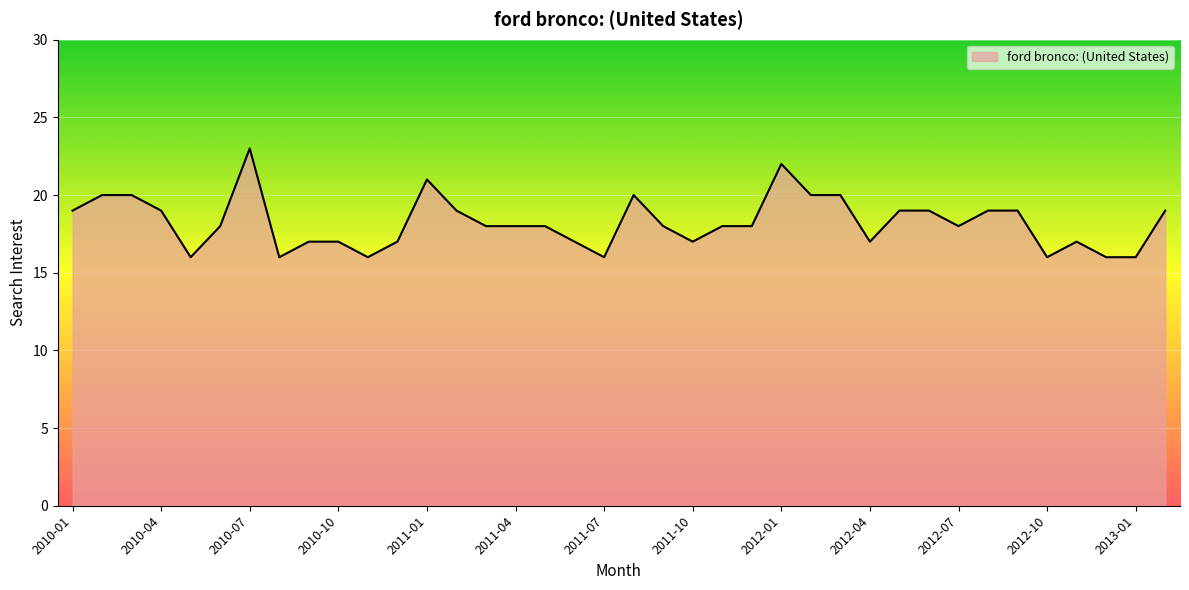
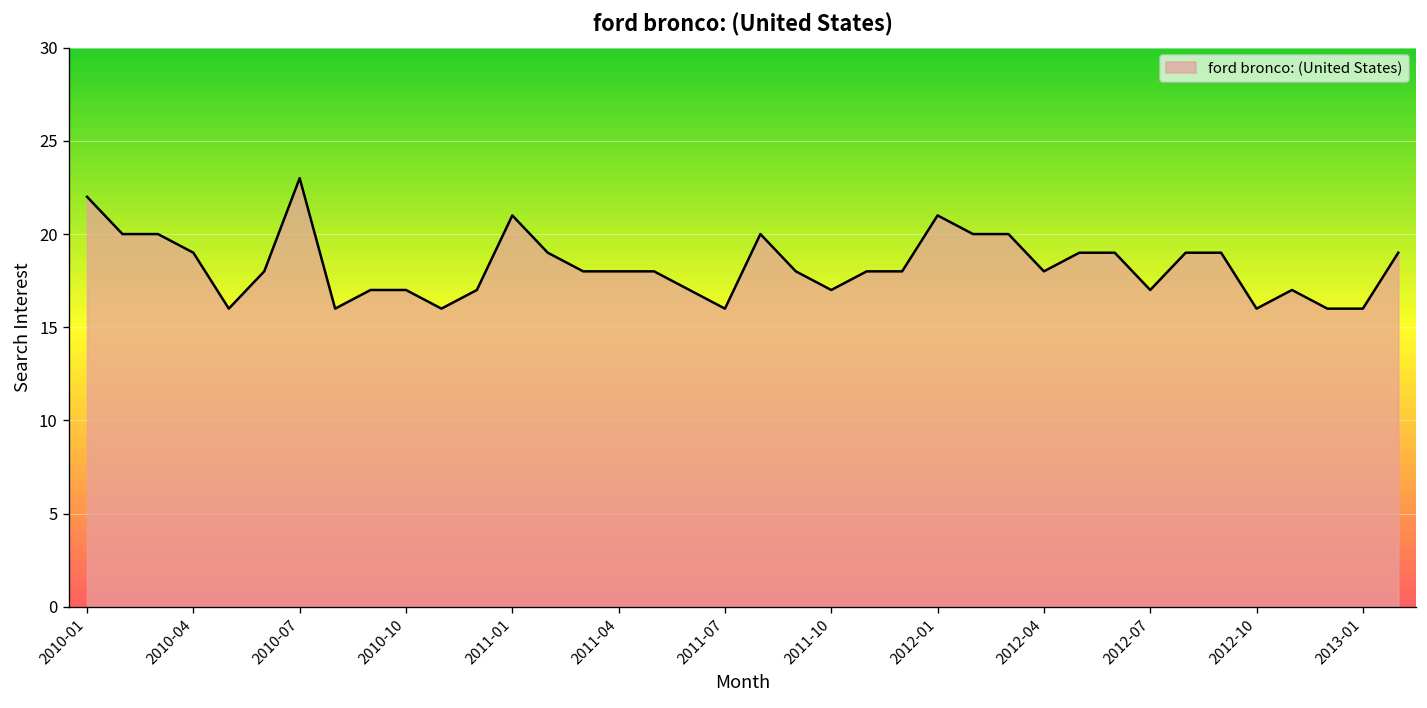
2010-01: 19 -> 22
2012-01: 22 -> 21
2012-04: 17 -> 18
2012-07: 18 -> 17
